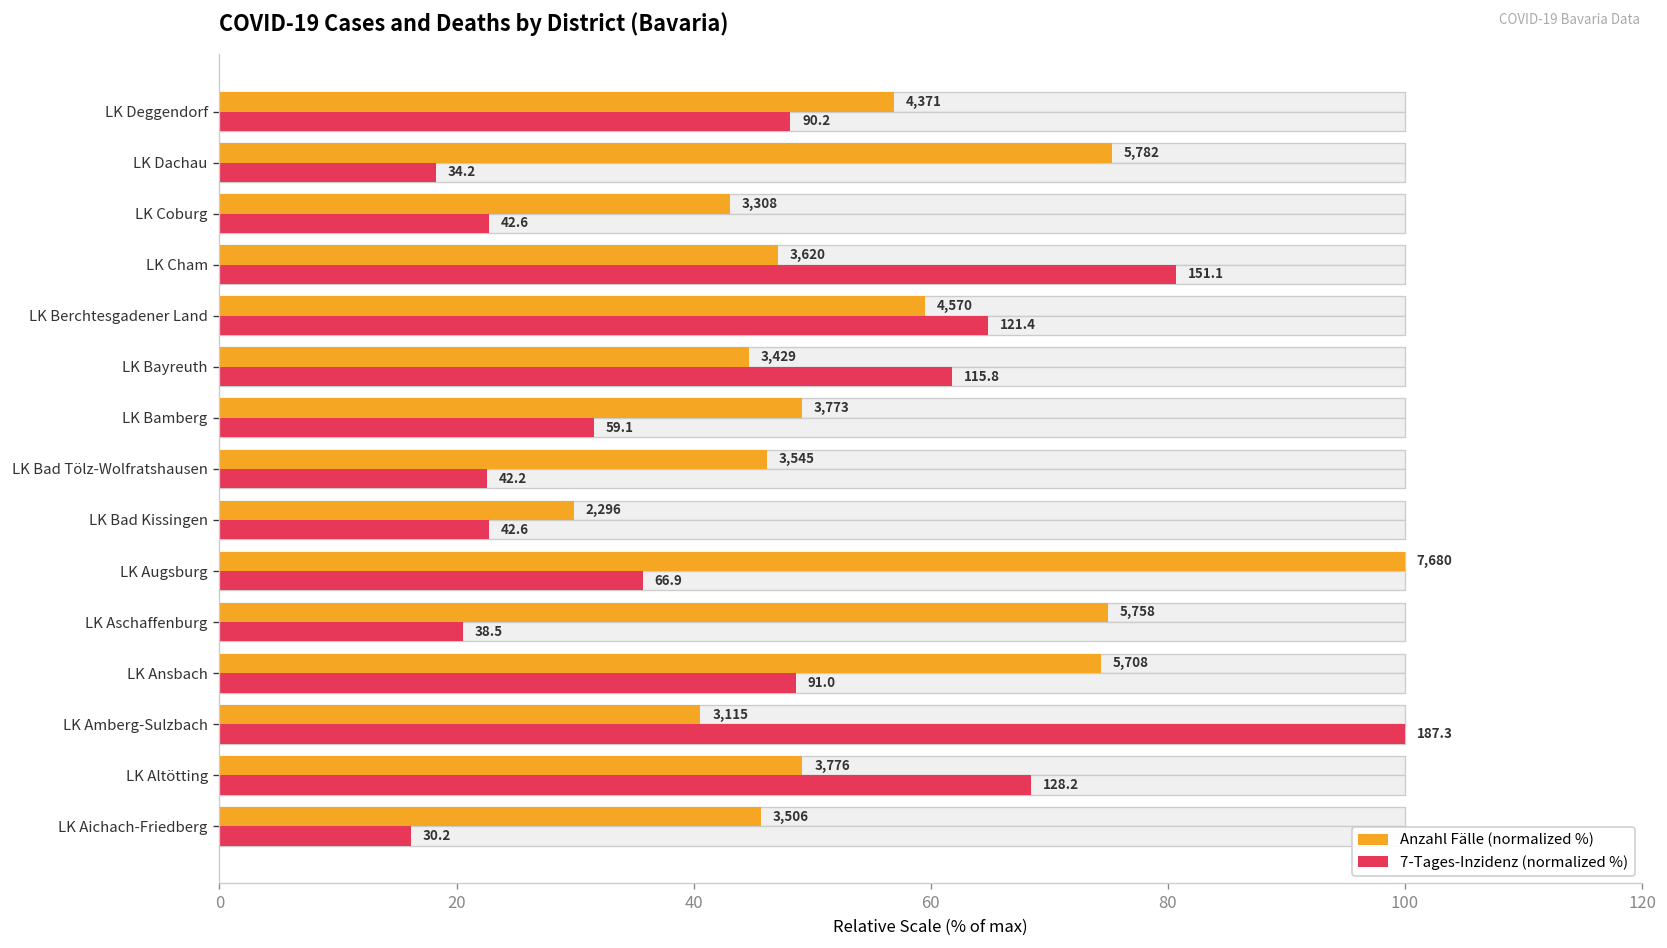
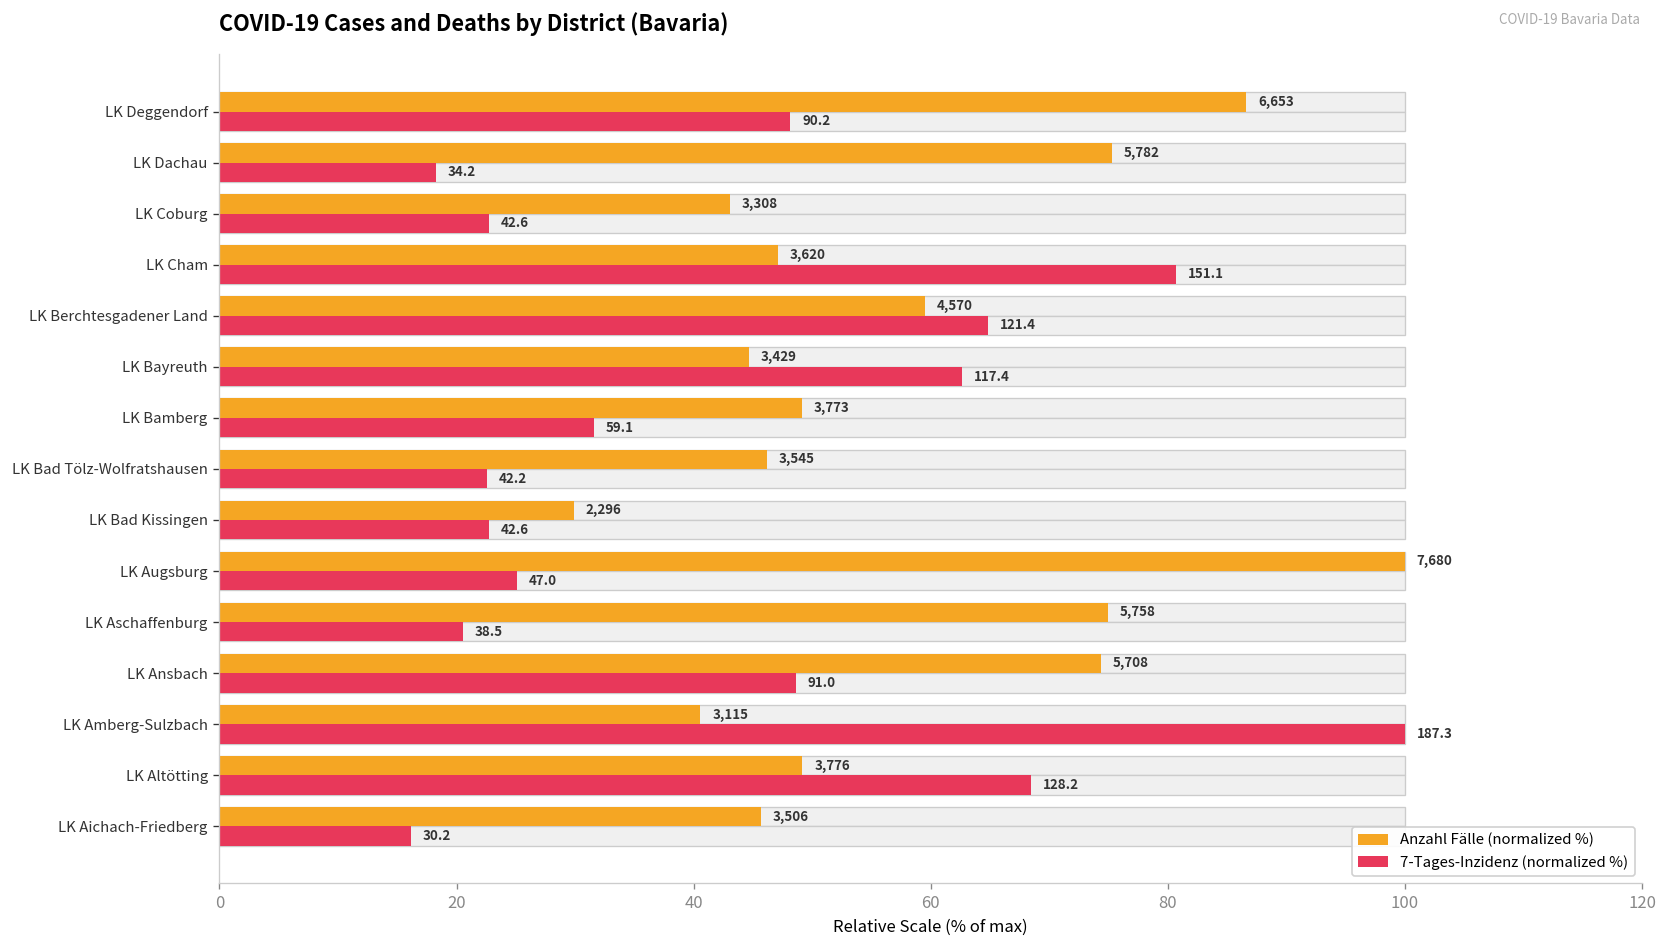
Anzahl Fälle (normalized %), LK Deggendorf: 4,371 -> 6,653
7-Tages-Inzidenz (normalized %), LK Bayreuth: 115.8 -> 117.4
7-Tages-Inzidenz (normalized %), LK Augsburg: 66.9 -> 47.0
